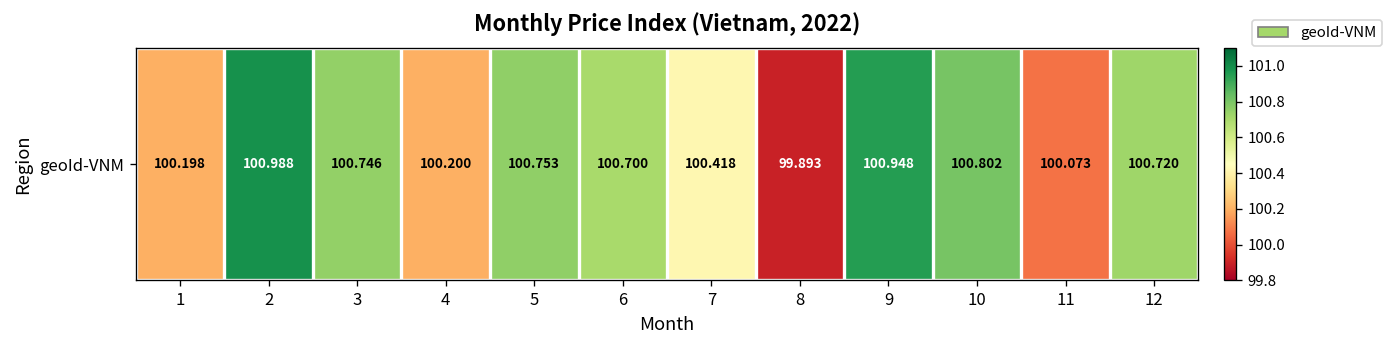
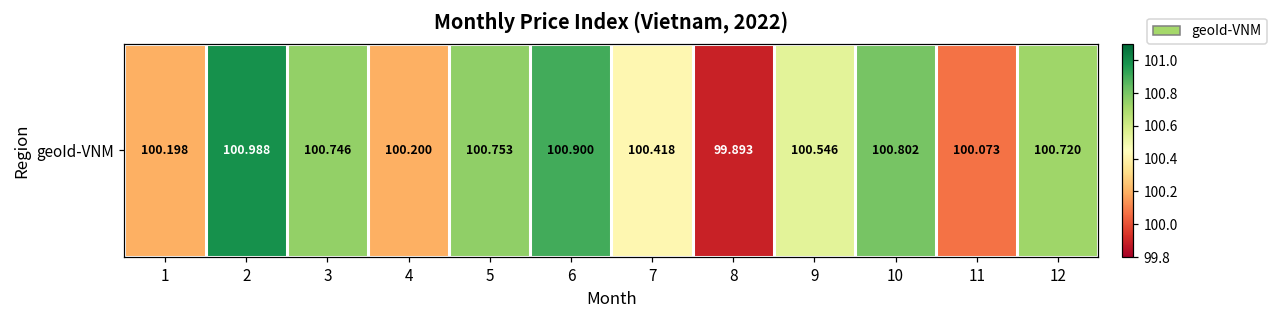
geoId-VNM, 6: 100.700 -> 100.900
geoId-VNM, 9: 100.948 -> 100.546
